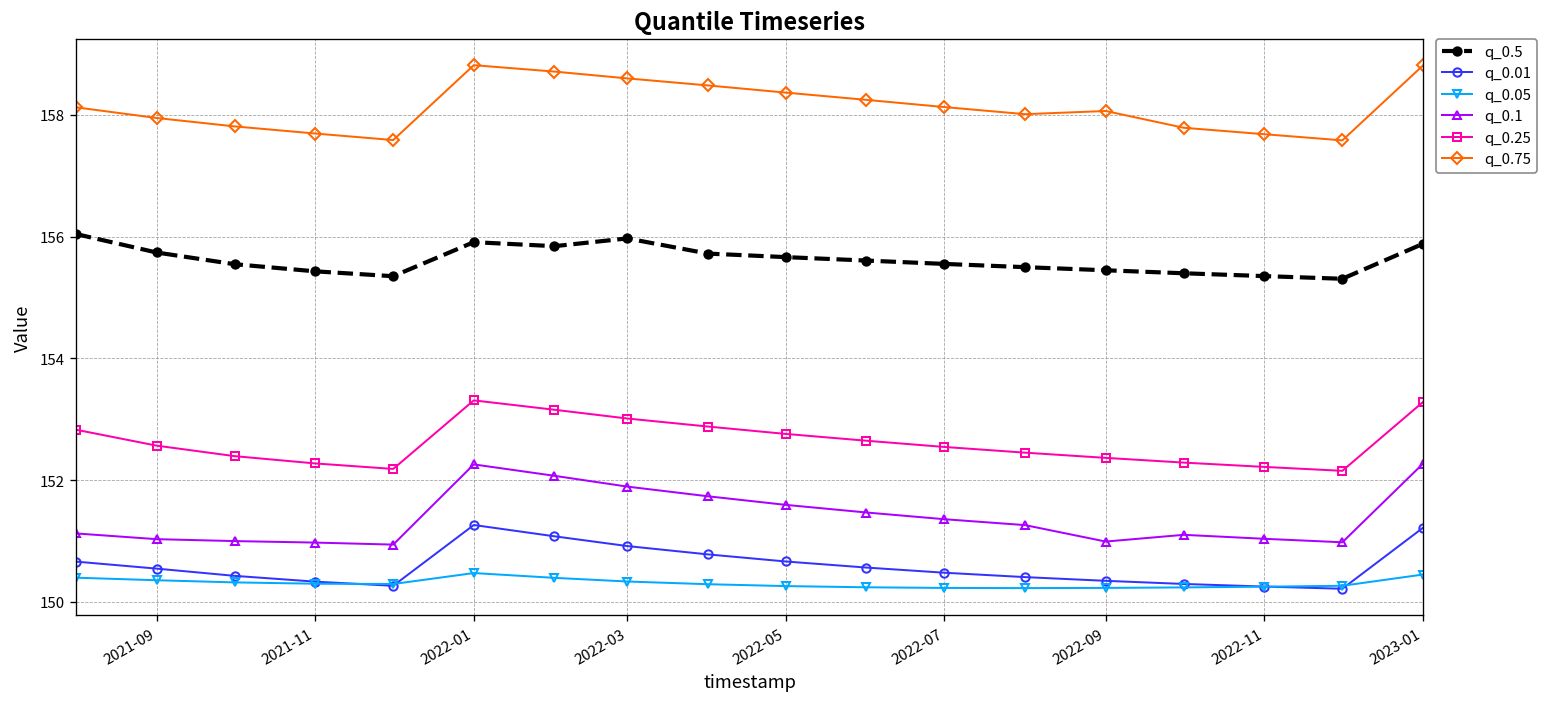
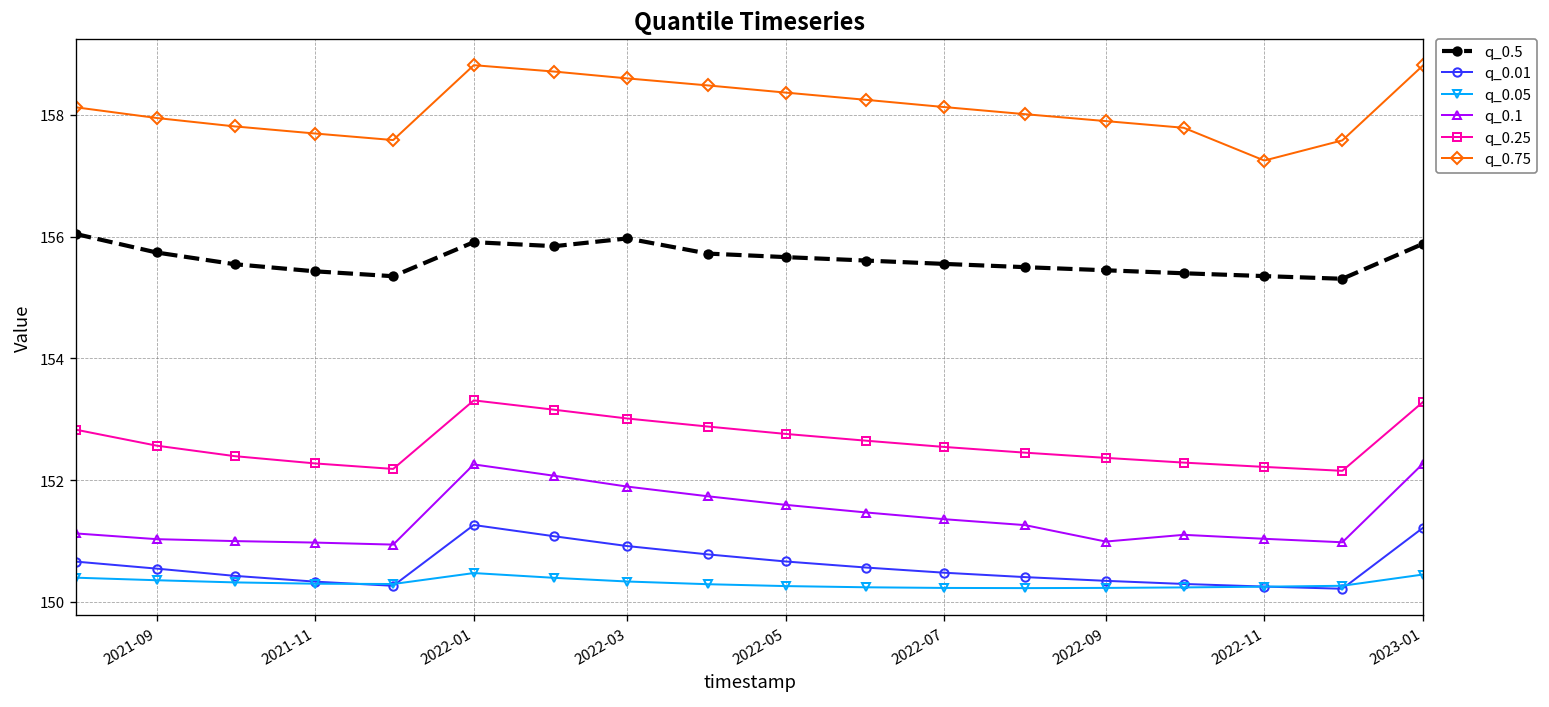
q_0.75, 2022-09: 158.1 -> 157.9
q_0.75, 2022-11: 157.7 -> 157.2
